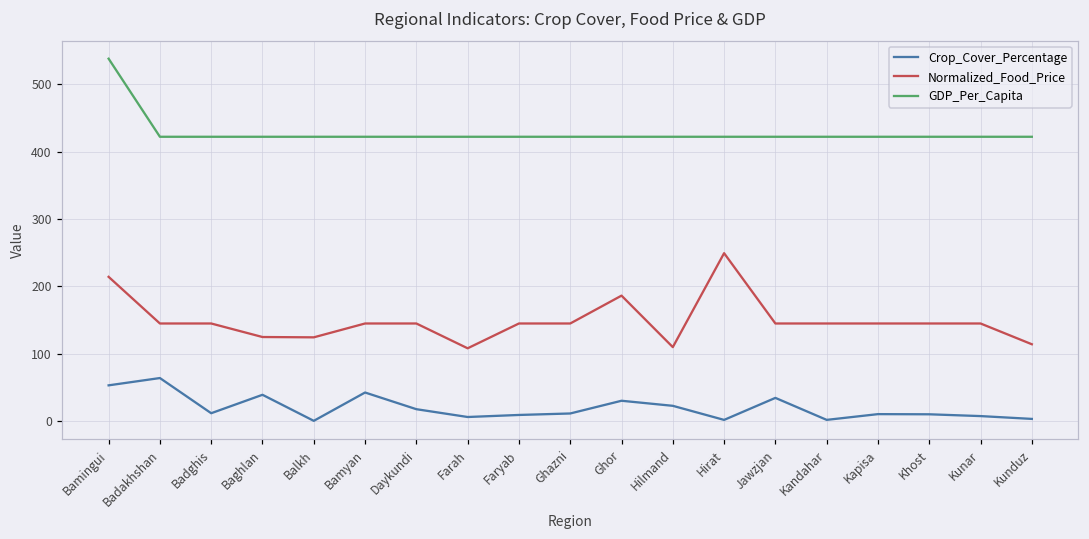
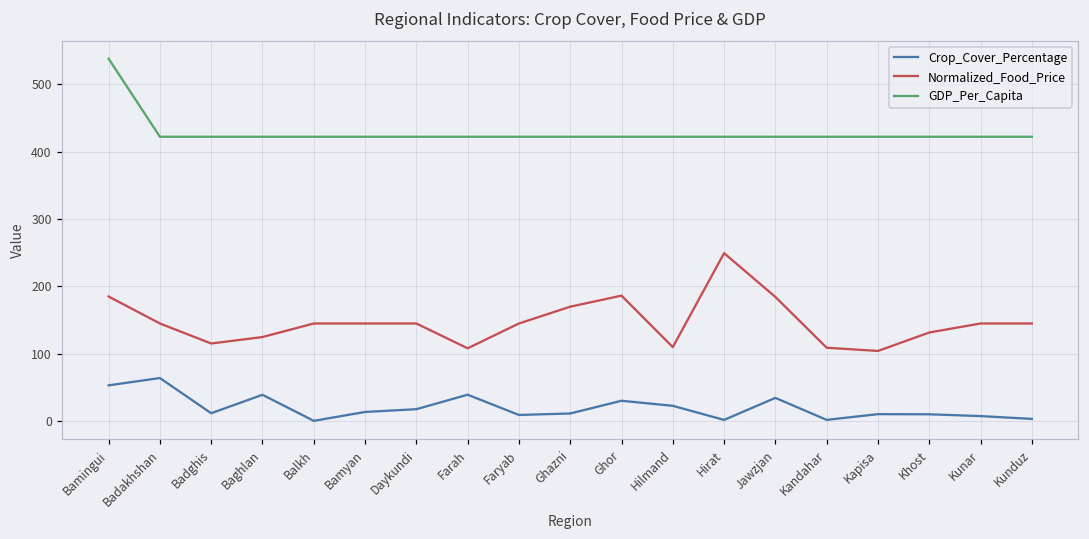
Normalized_Food_Price, Bamingui: 210 -> 180
Normalized_Food_Price, Badghis: 140 -> 110
Normalized_Food_Price, Balkh: 120 -> 140
Crop_Cover_Percentage, Bamyan: 40 -> 10
Crop_Cover_Percentage, Farah: 10 -> 40
Normalized_Food_Price, Ghazni: 140 -> 170
Normalized_Food_Price, Jawzjan: 140 -> 180
Normalized_Food_Price, Kandahar: 140 -> 110
Normalized_Food_Price, Kapisa: 140 -> 100
Normalized_Food_Price, Khost: 140 -> 130
Normalized_Food_Price, Kunduz: 110 -> 140
